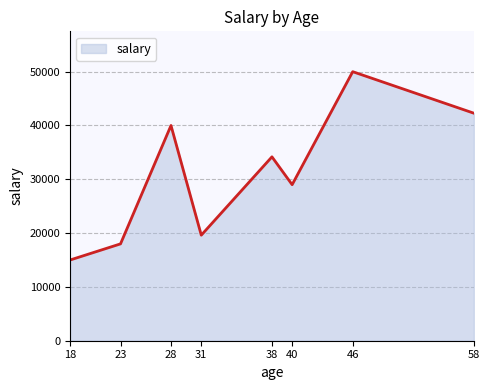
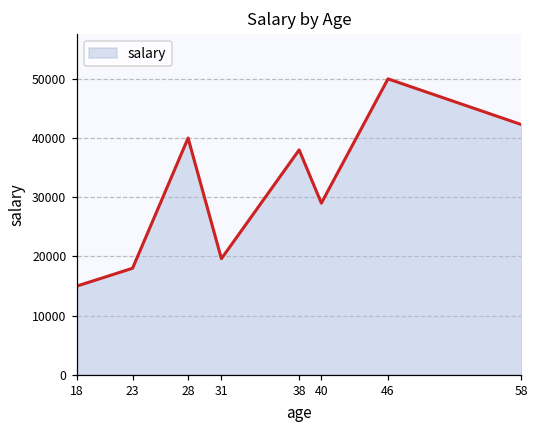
38: 34000 -> 38000
